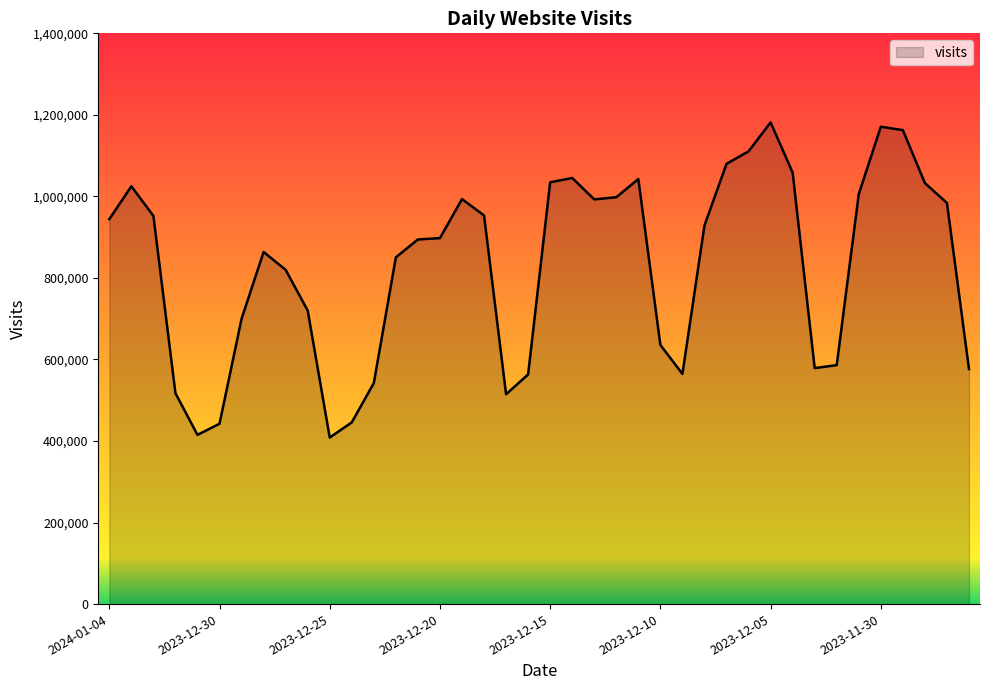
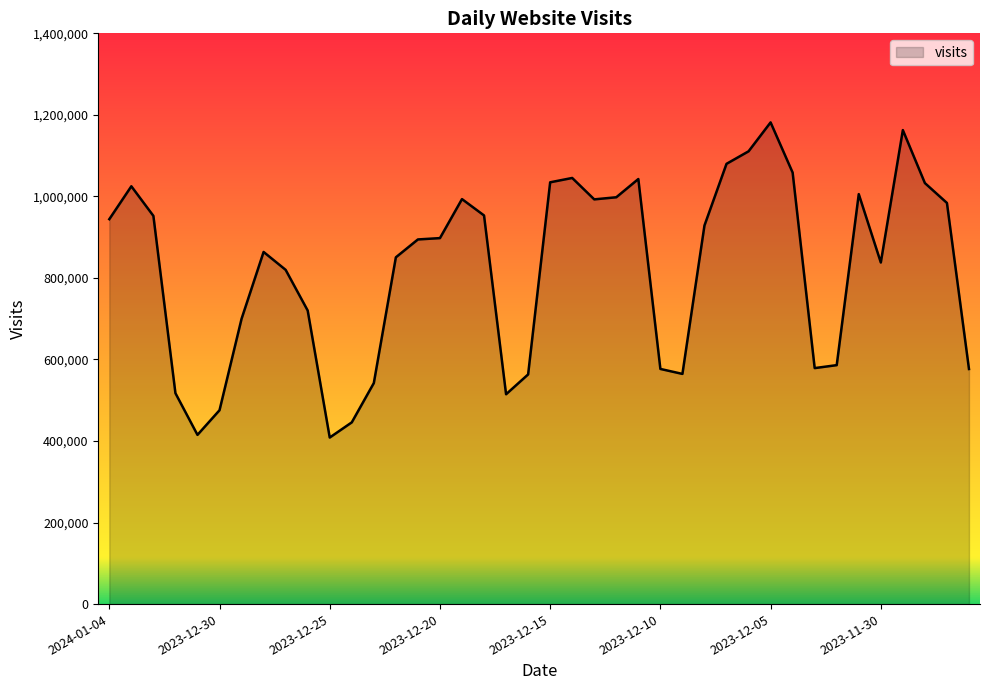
2023-12-30: 440,000 -> 480,000
2023-12-10: 640,000 -> 580,000
2023-11-30: 1,170,000 -> 840,000
